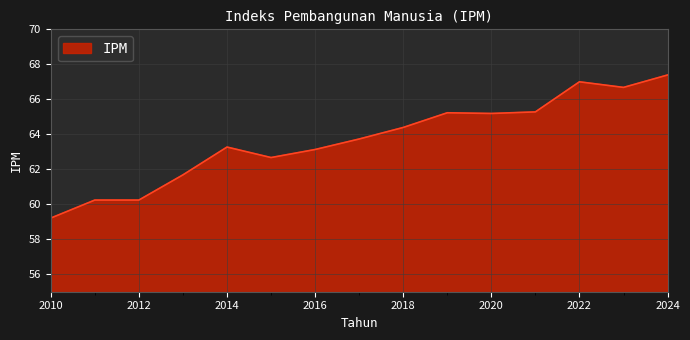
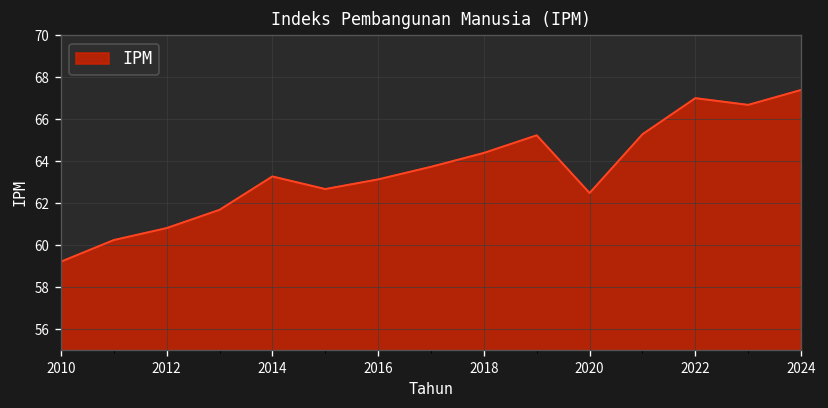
2012: 60.2 -> 60.8
2020: 65.2 -> 62.5
